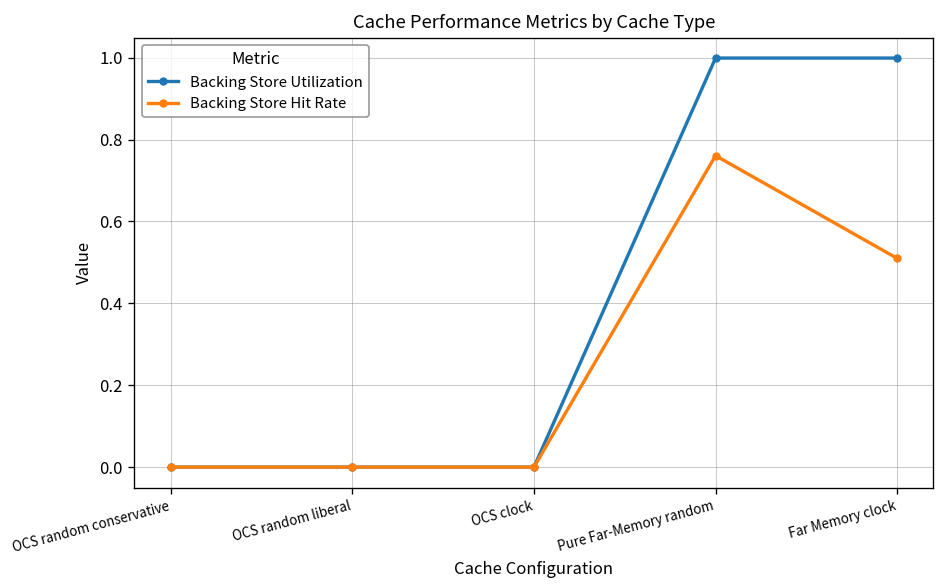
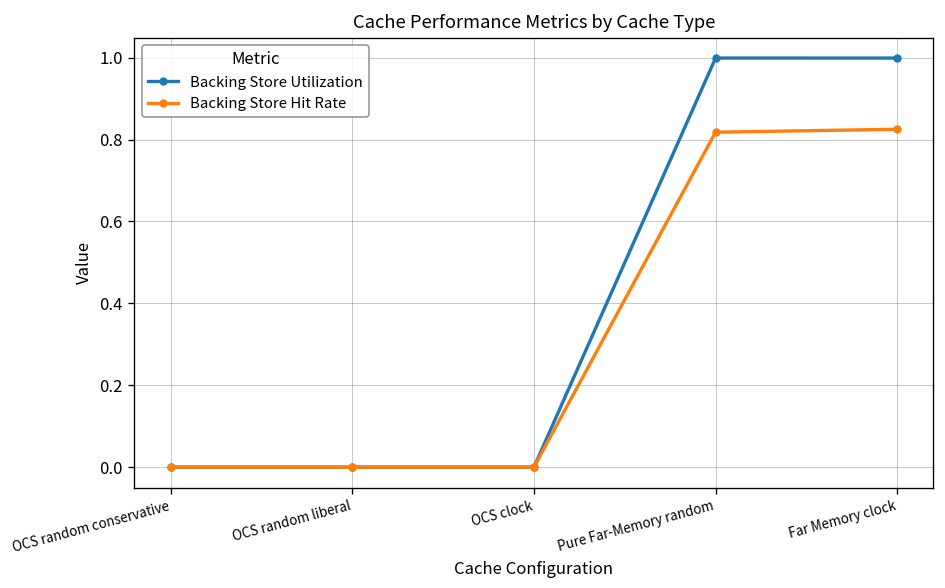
Backing Store Hit Rate, Pure Far-Memory random: 0.76 -> 0.82
Backing Store Hit Rate, Far Memory clock: 0.51 -> 0.83
